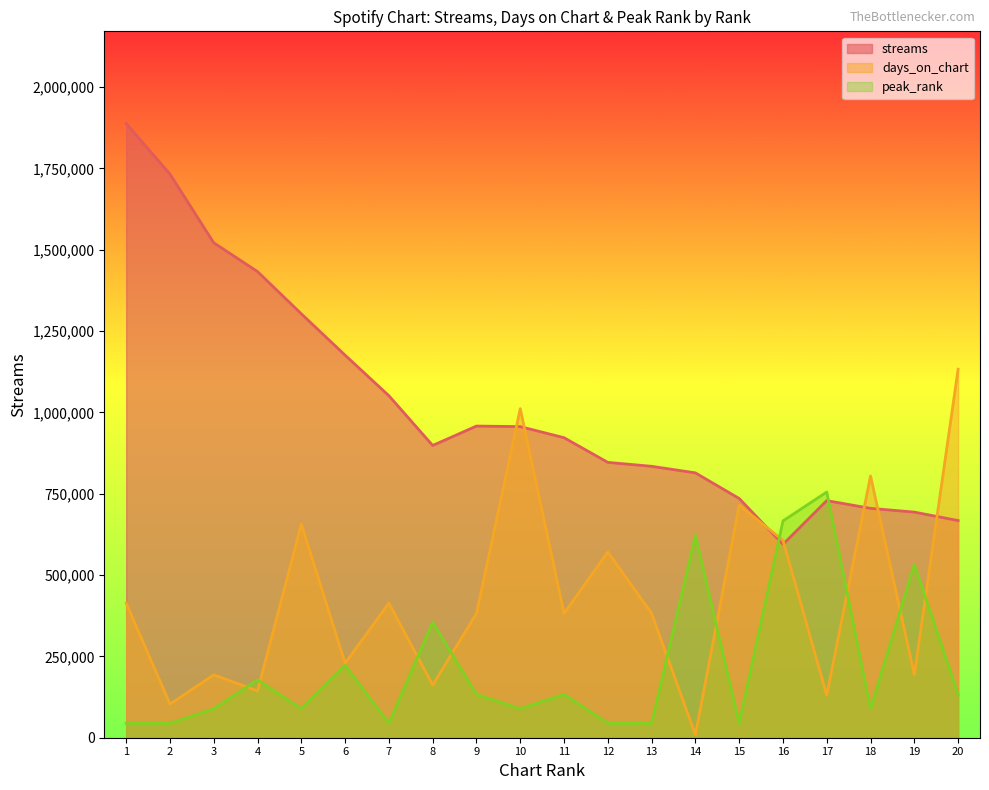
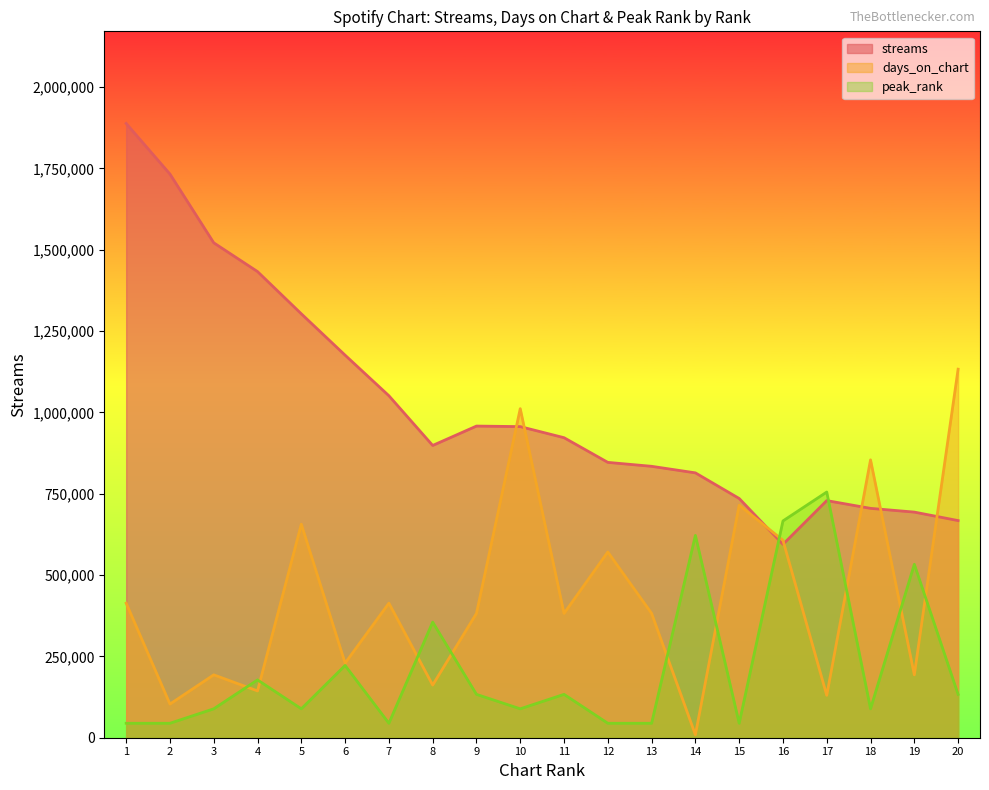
days_on_chart, 18: 800,000 -> 850,000
